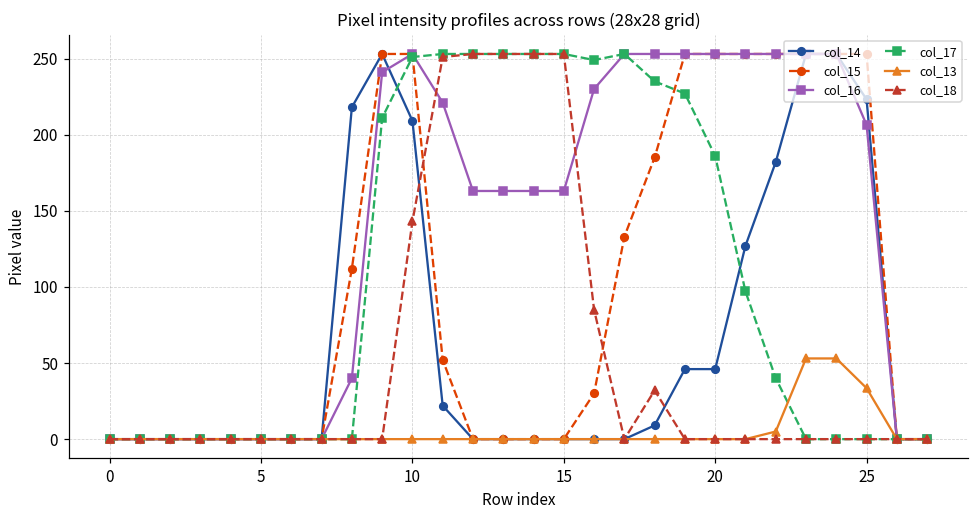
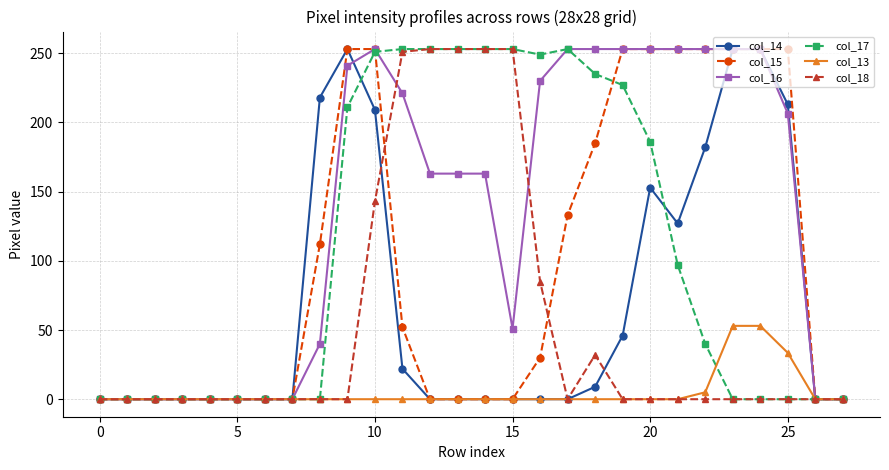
col_16, 15: 163 -> 51
col_14, 20: 46 -> 153
col_14, 25: 223 -> 213
